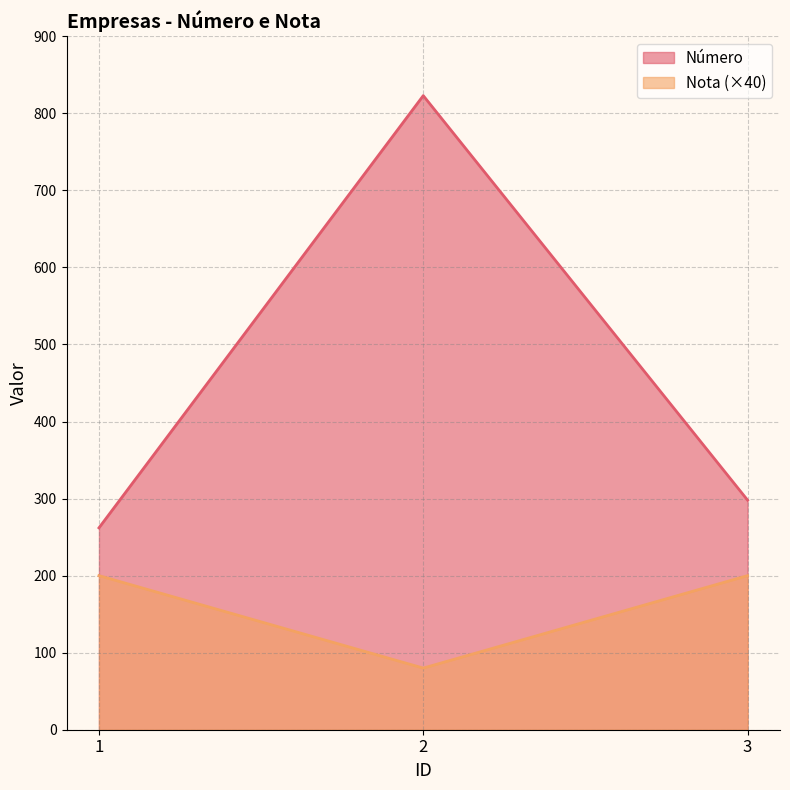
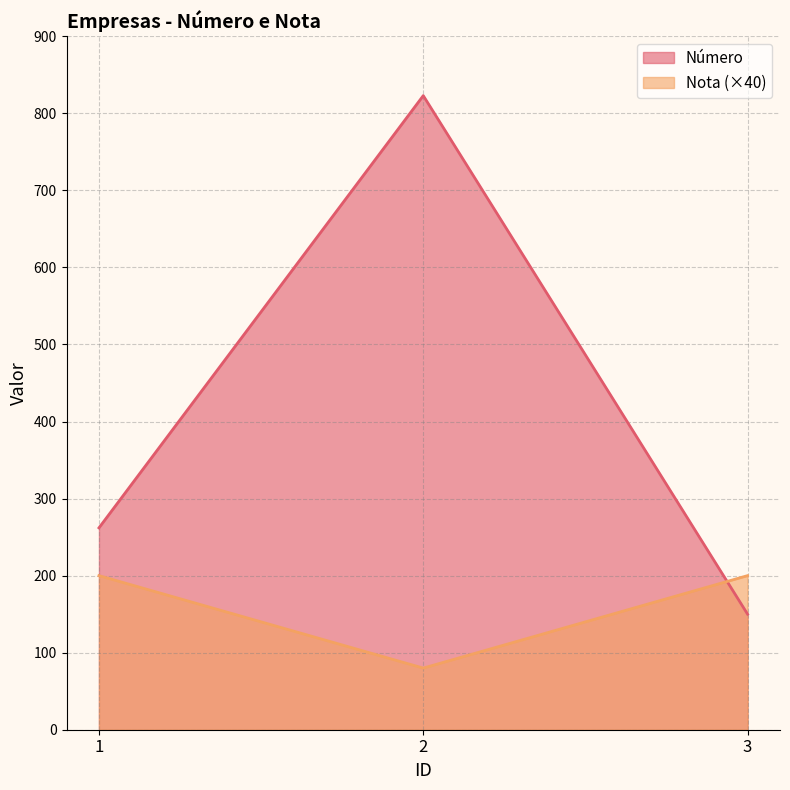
Número, 3: 300 -> 150
